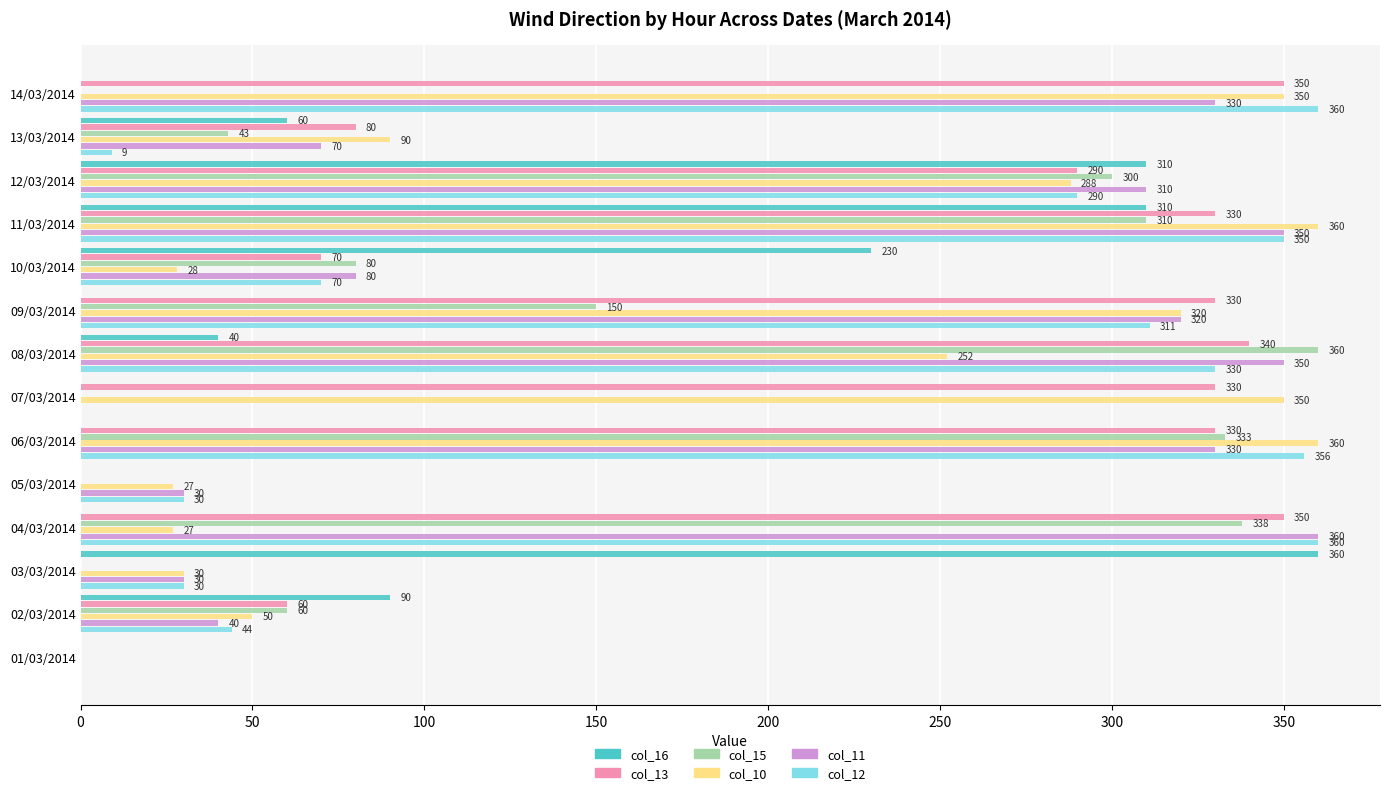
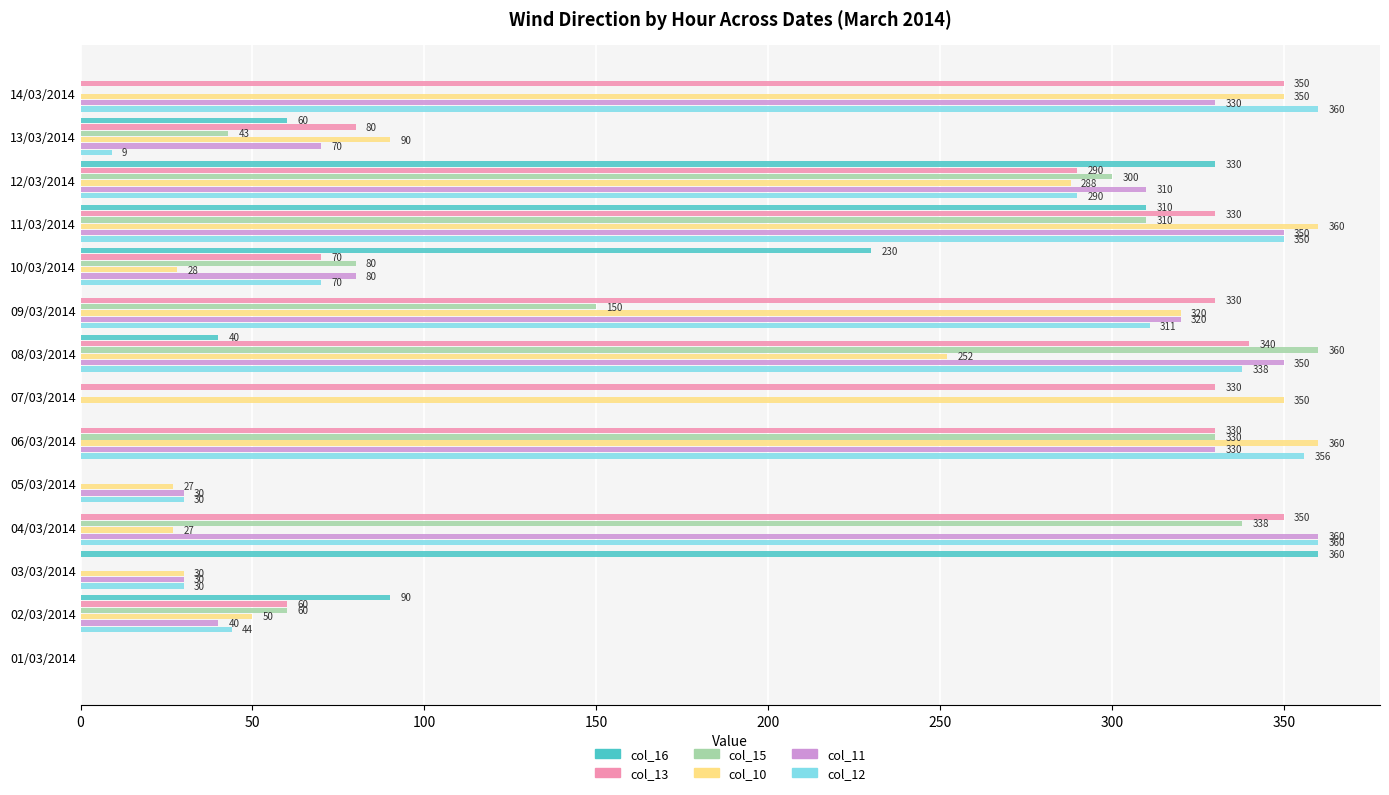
col_16, 12/03/2014: 310 -> 330
col_12, 08/03/2014: 330 -> 338
col_15, 06/03/2014: 333 -> 330
